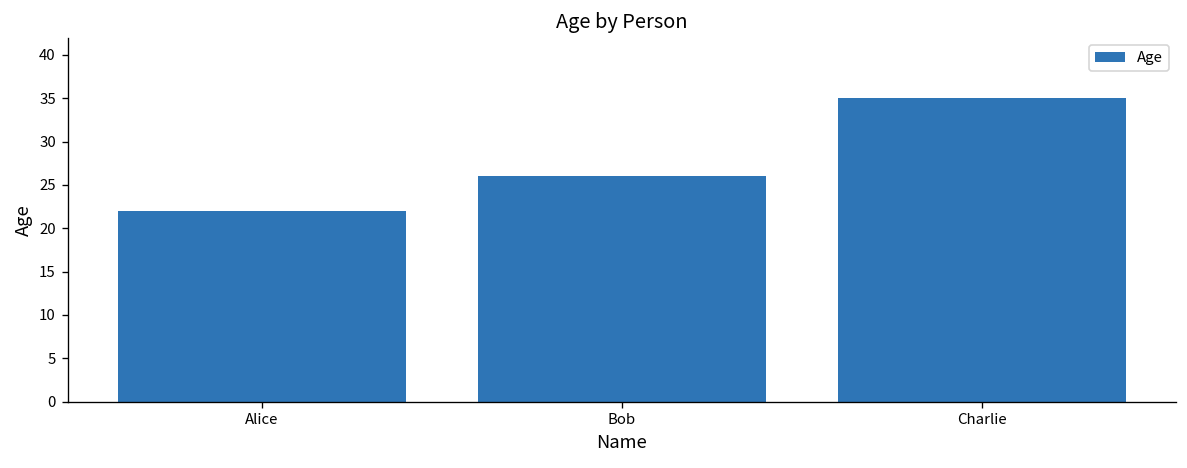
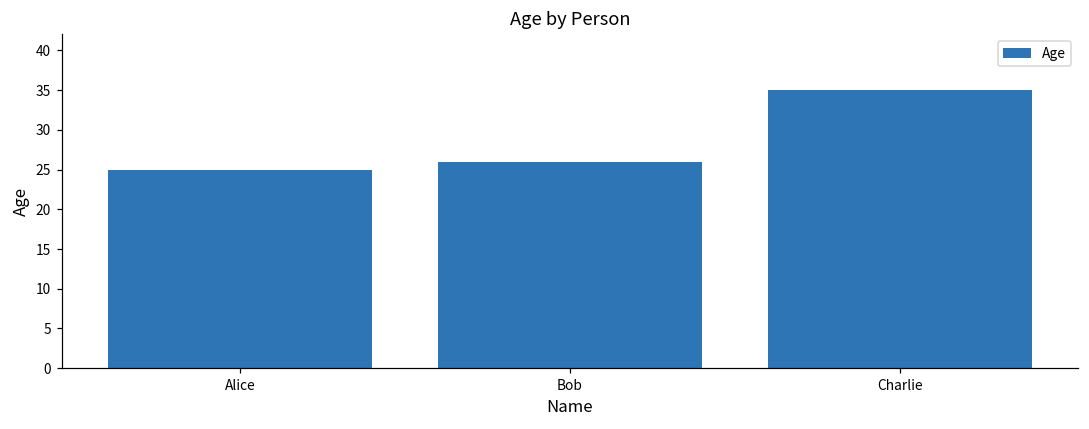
Alice: 22 -> 25
